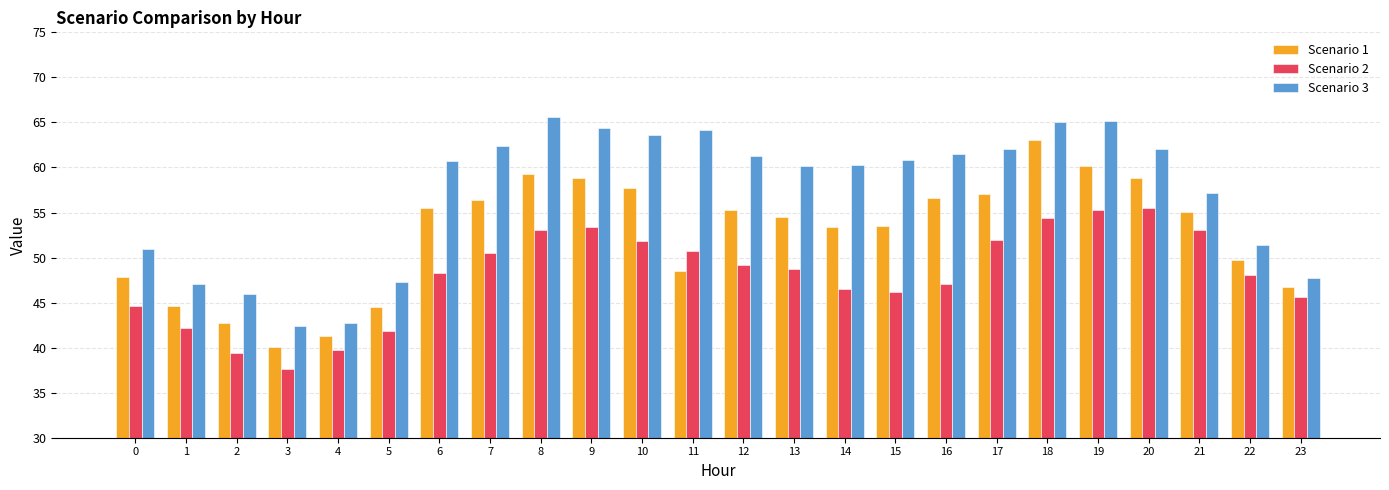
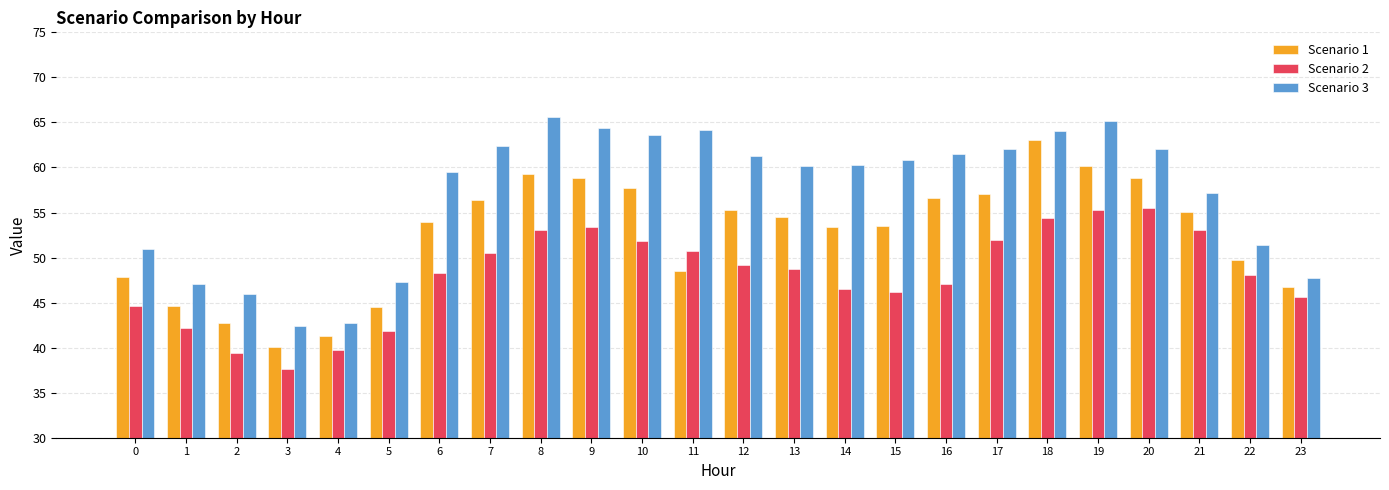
Scenario 1, 6: 56 -> 54
Scenario 3, 6: 61 -> 59
Scenario 3, 18: 65 -> 64
